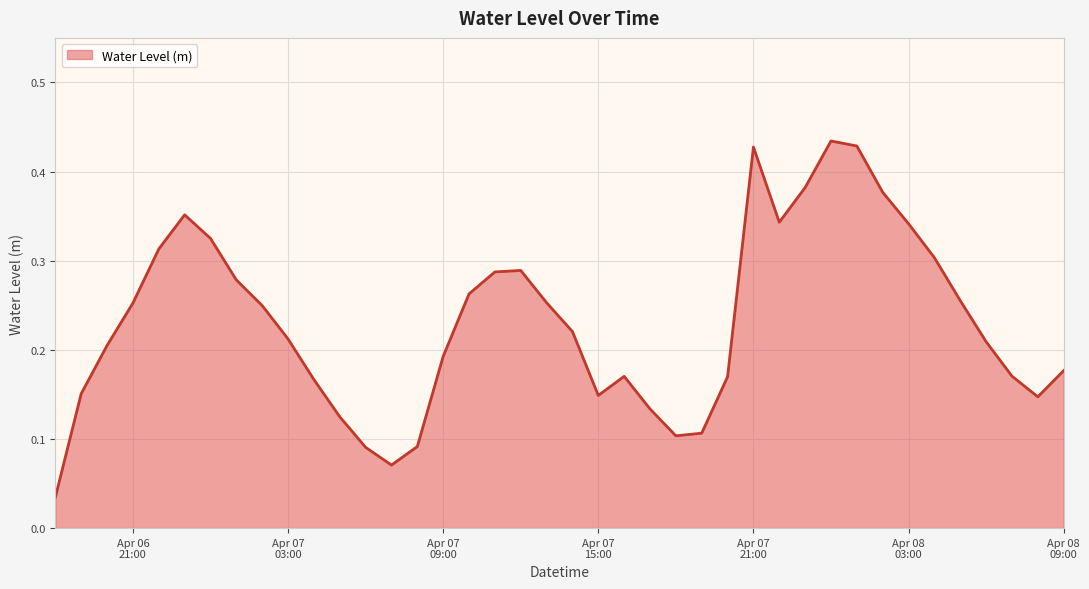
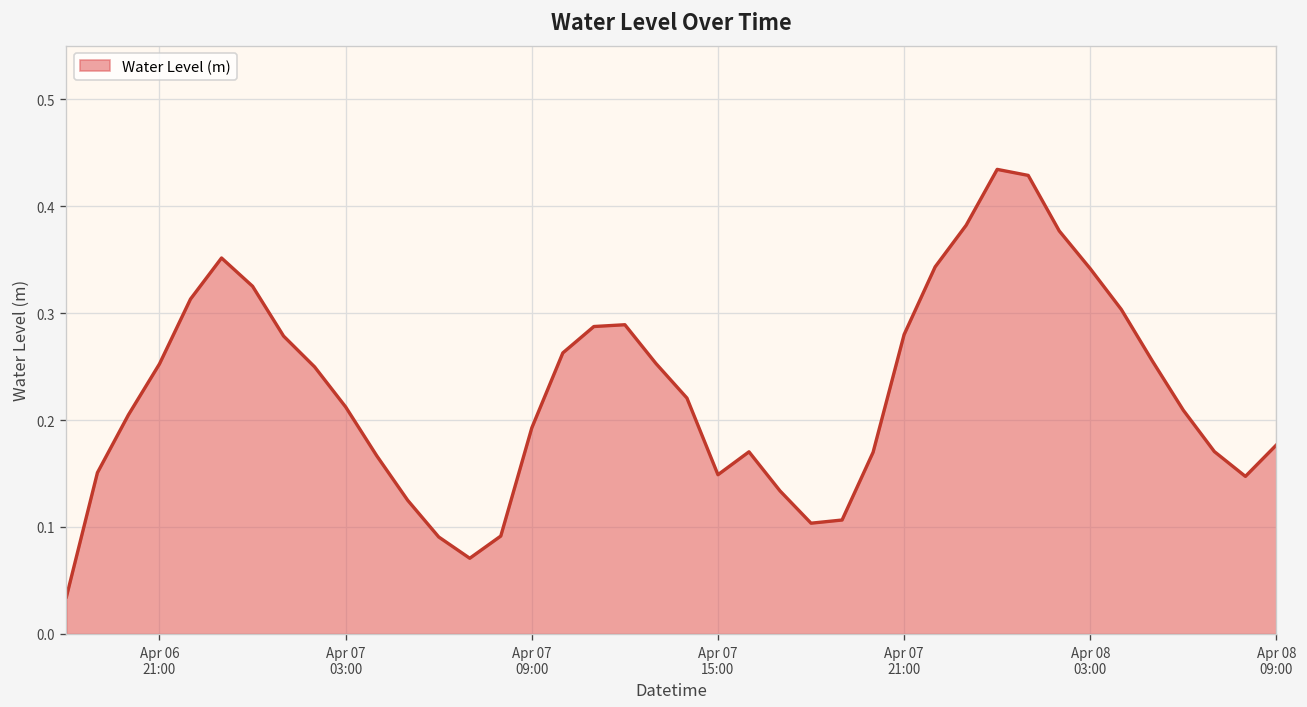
Apr 07 21:00: 0.43 -> 0.28
